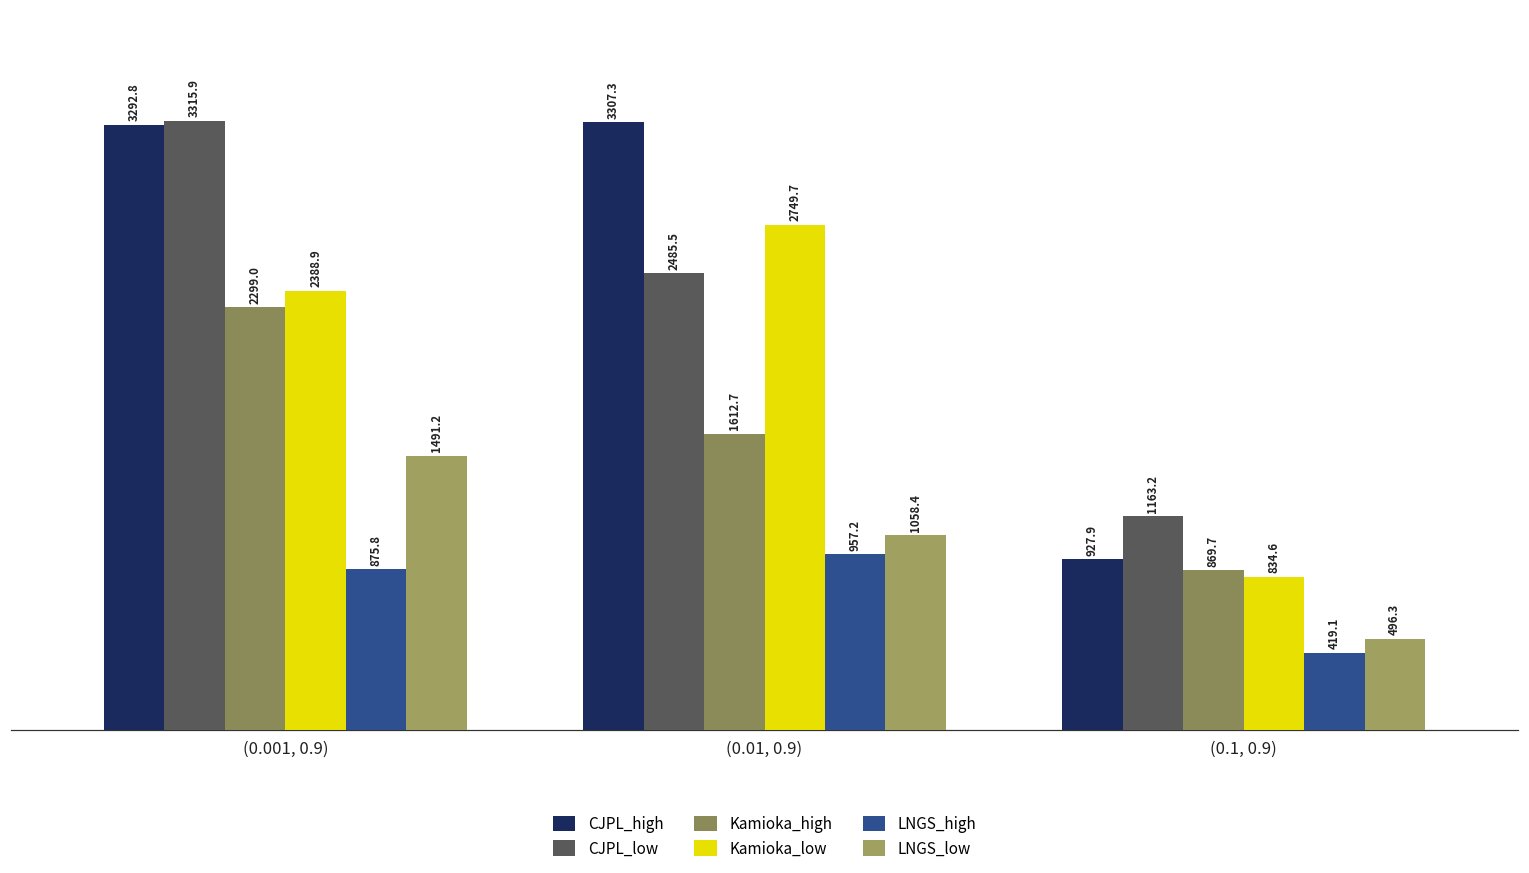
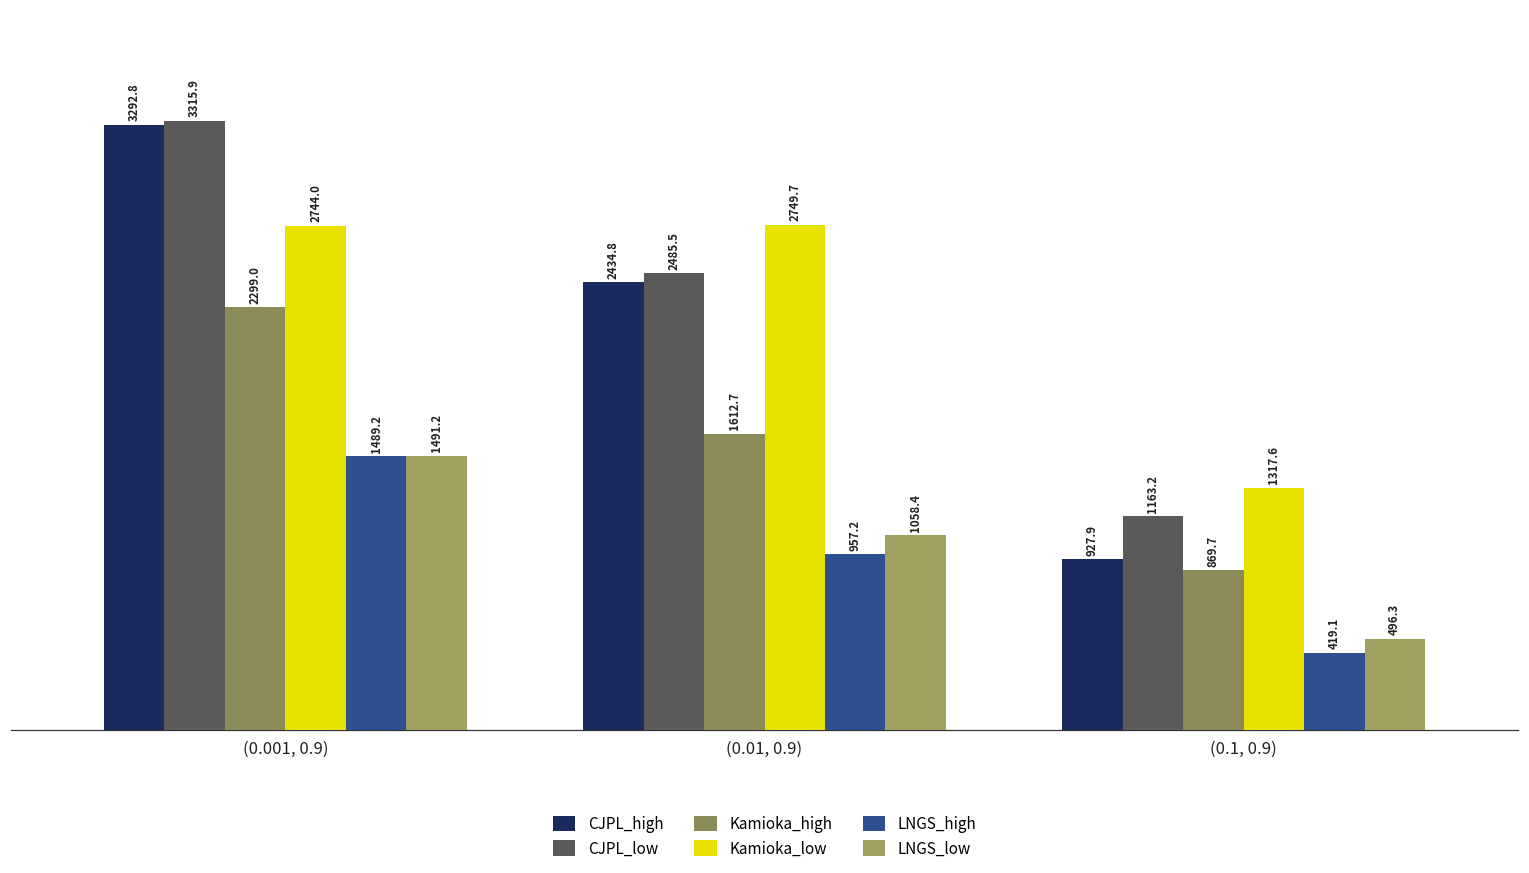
Kamioka_low, (0.001, 0.9): 2388.9 -> 2744.0
LNGS_high, (0.001, 0.9): 875.8 -> 1489.2
CJPL_high, (0.01, 0.9): 3307.3 -> 2434.8
Kamioka_low, (0.1, 0.9): 834.6 -> 1317.6
